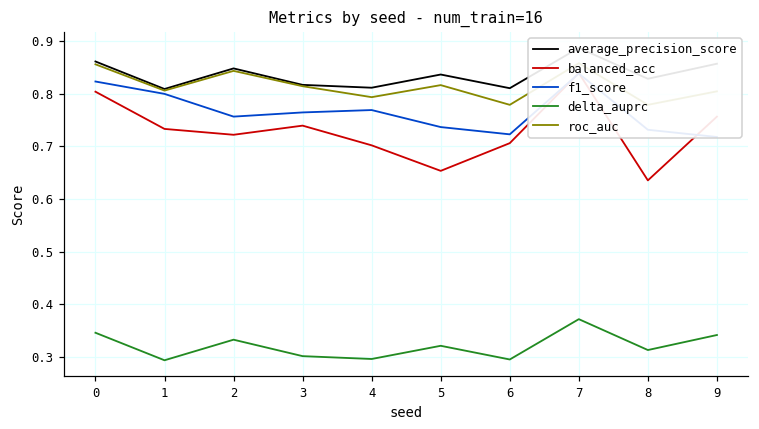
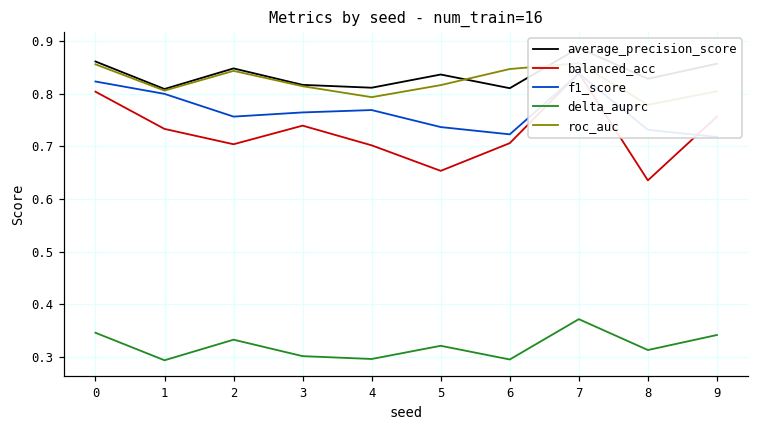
balanced_acc, 2: 0.72 -> 0.70
roc_auc, 6: 0.78 -> 0.85
